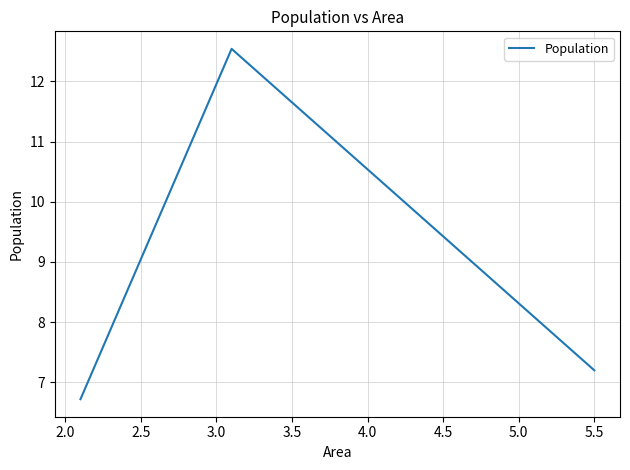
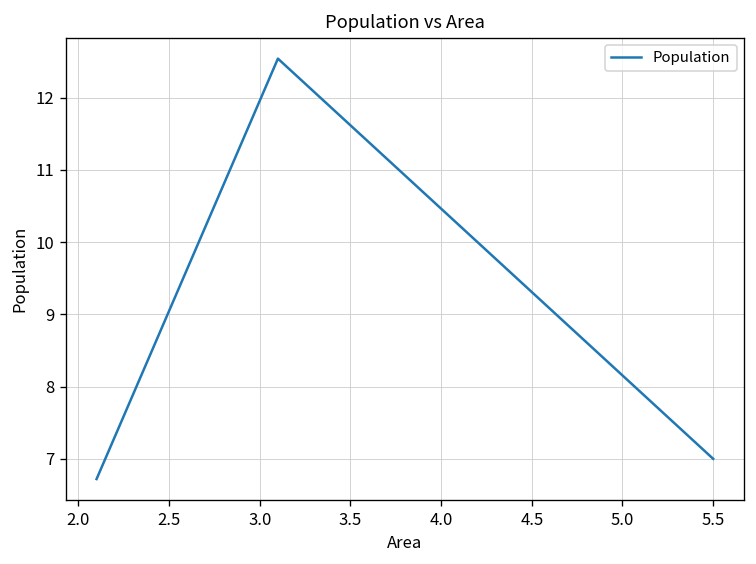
5.5: 7.2 -> 7.0
